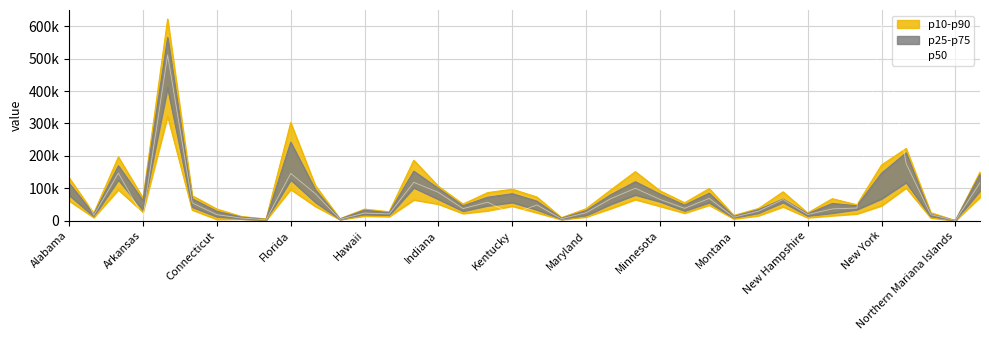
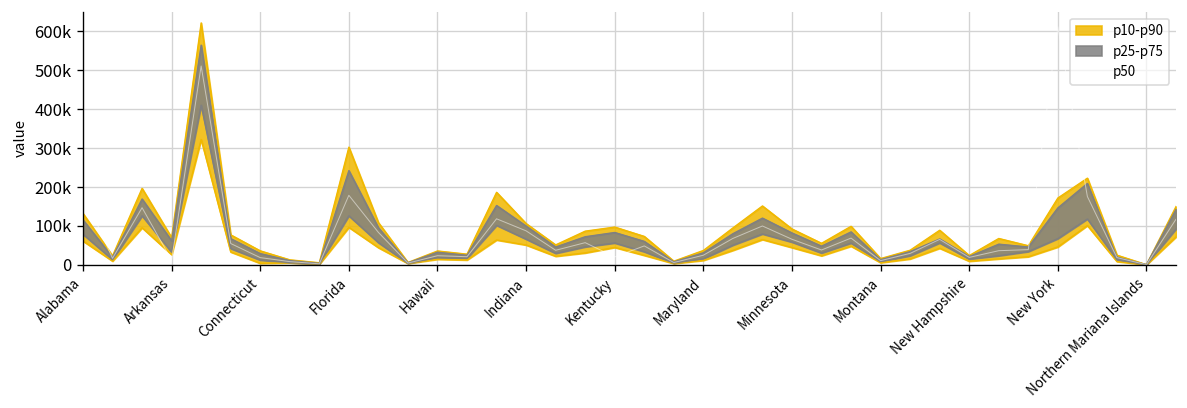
p50, Florida: 150000 -> 180000
